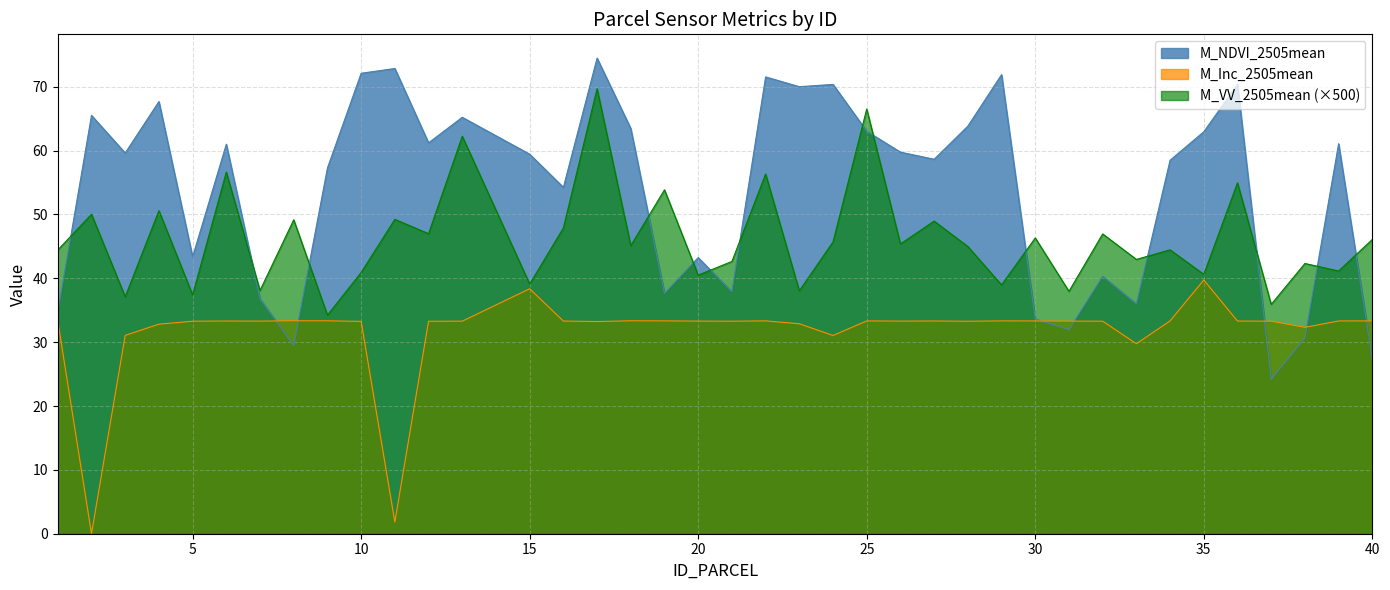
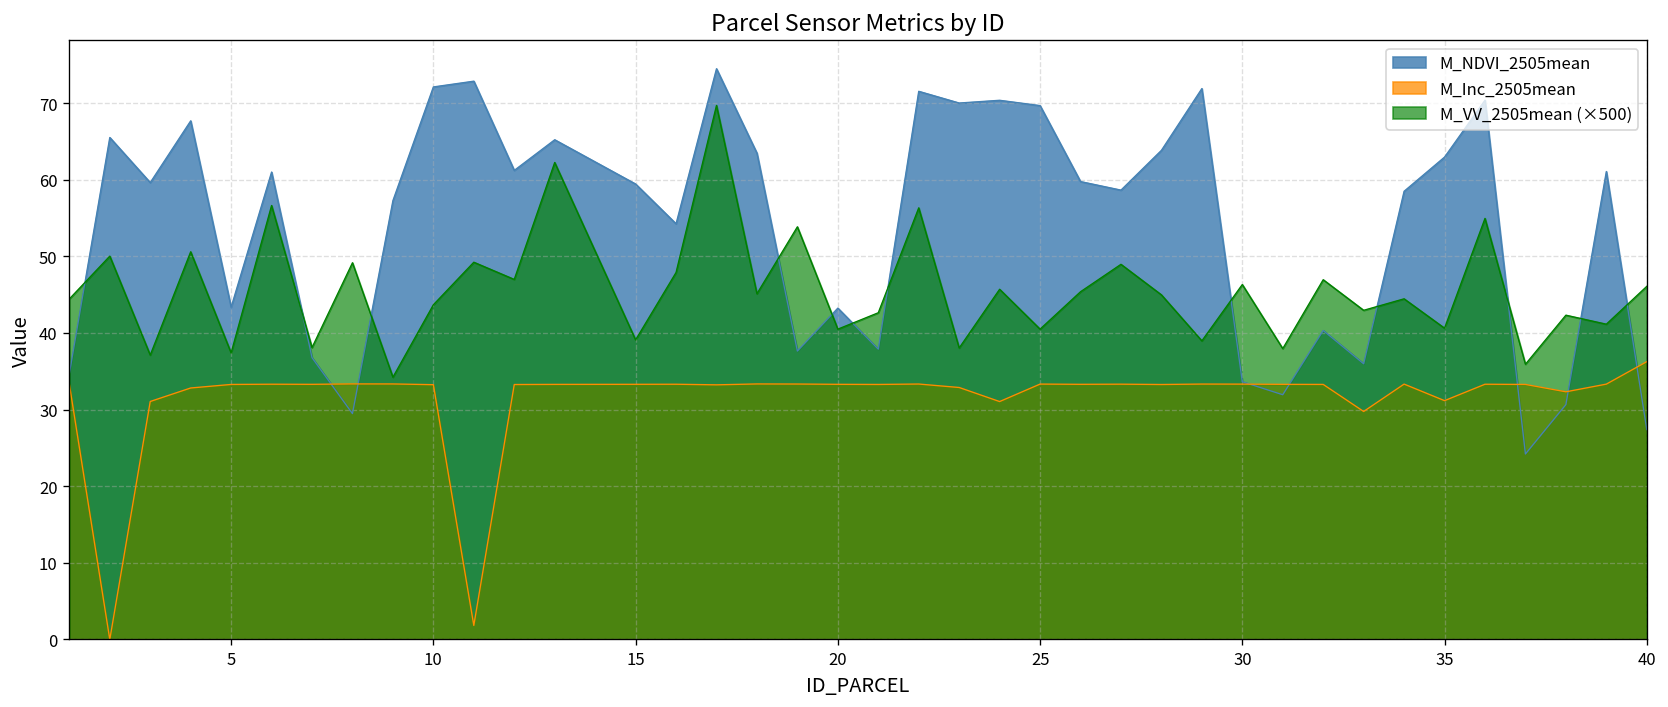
M_VV_2505mean (×500), 10: 41 -> 44
M_Inc_2505mean, 15: 38 -> 33
M_NDVI_2505mean, 25: 63 -> 70
M_VV_2505mean (×500), 25: 67 -> 40
M_Inc_2505mean, 35: 40 -> 31
M_Inc_2505mean, 40: 33 -> 36
